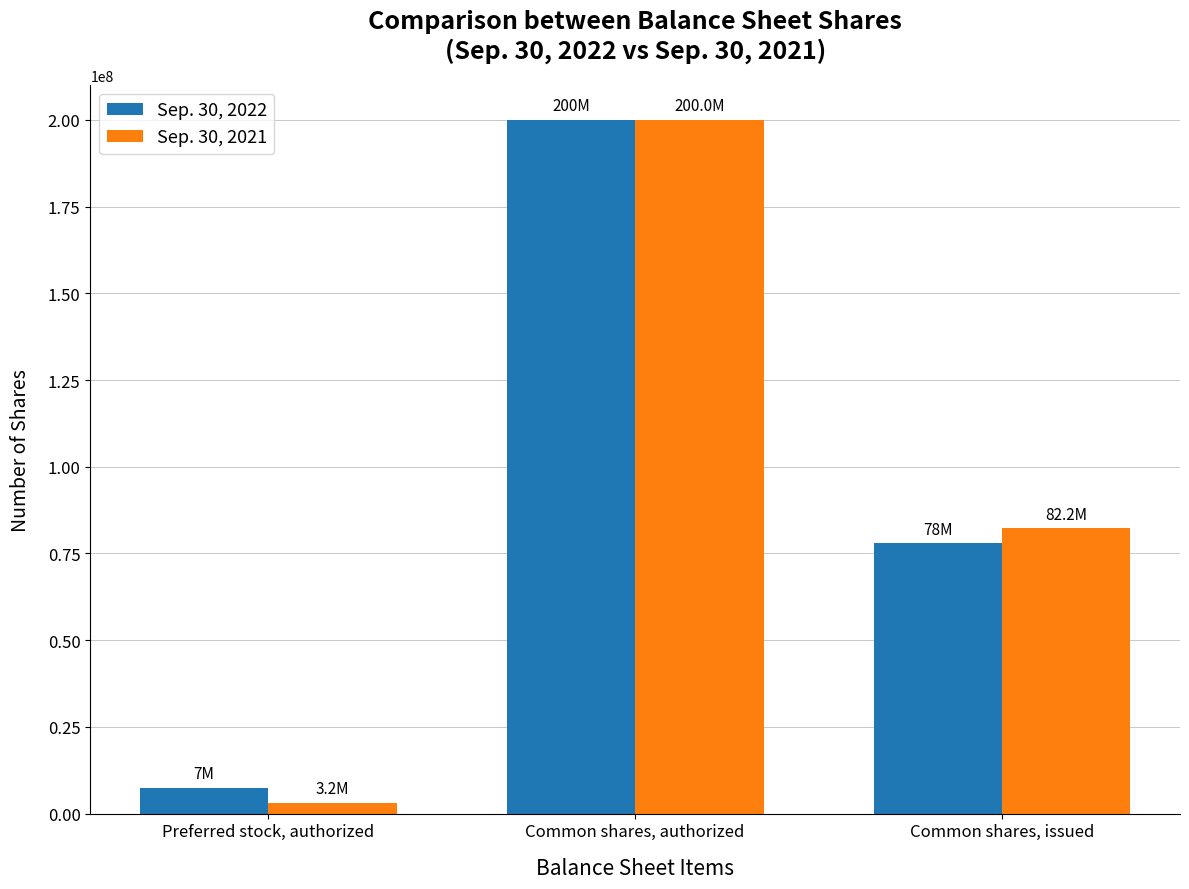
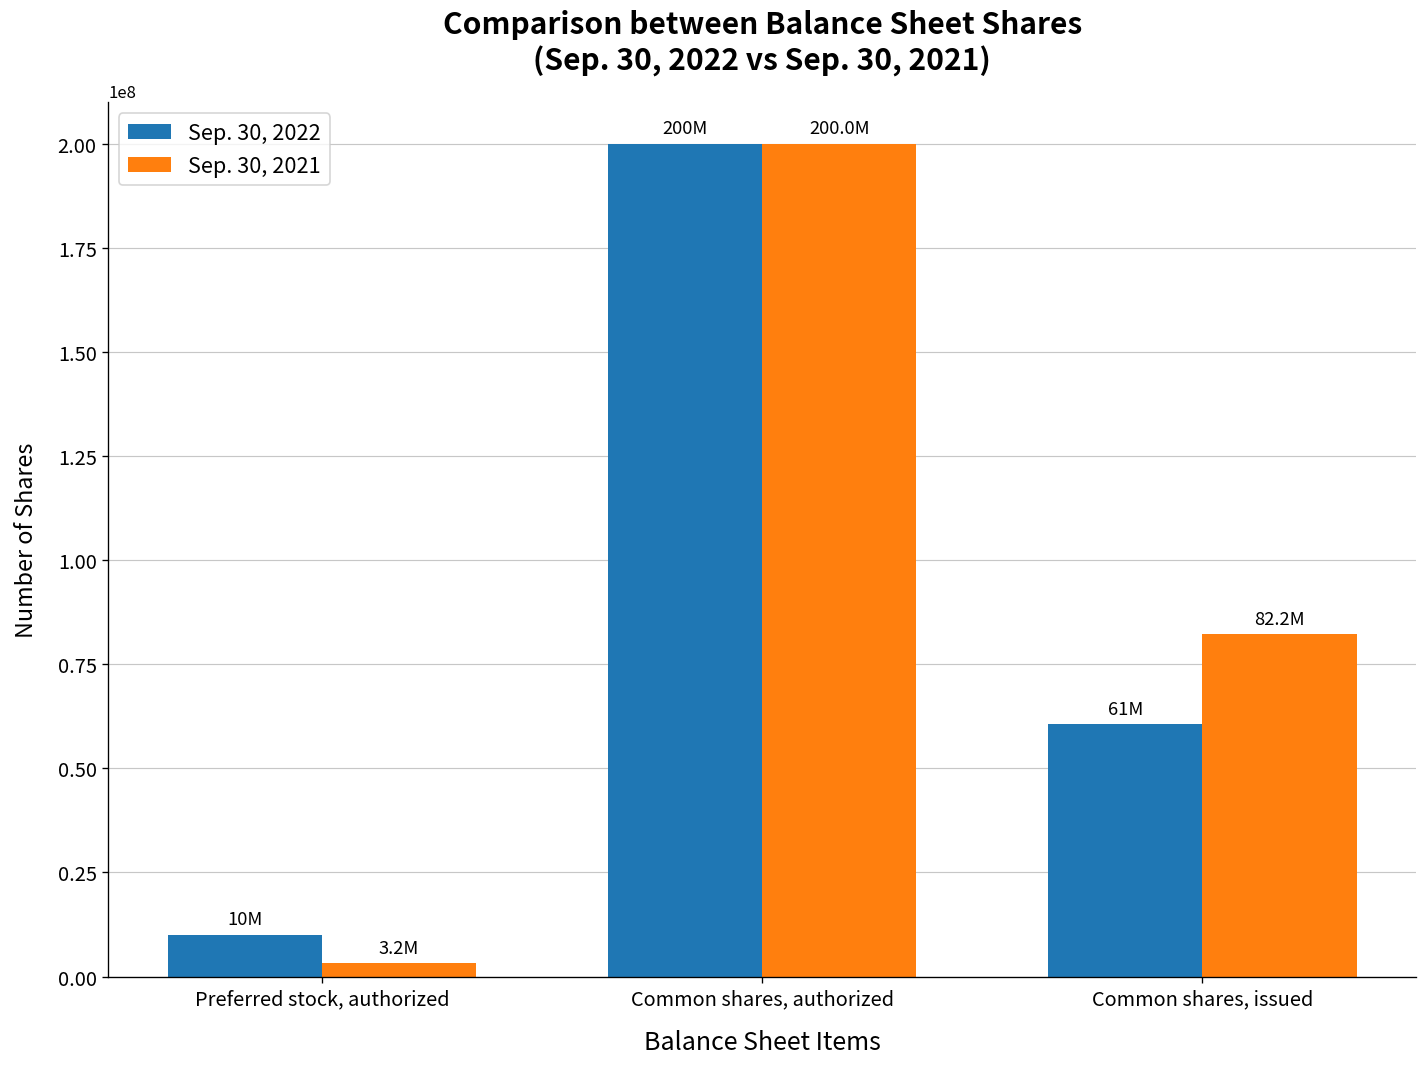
Sep. 30, 2022, Preferred stock, authorized: 7M -> 10M
Sep. 30, 2022, Common shares, issued: 78M -> 61M
